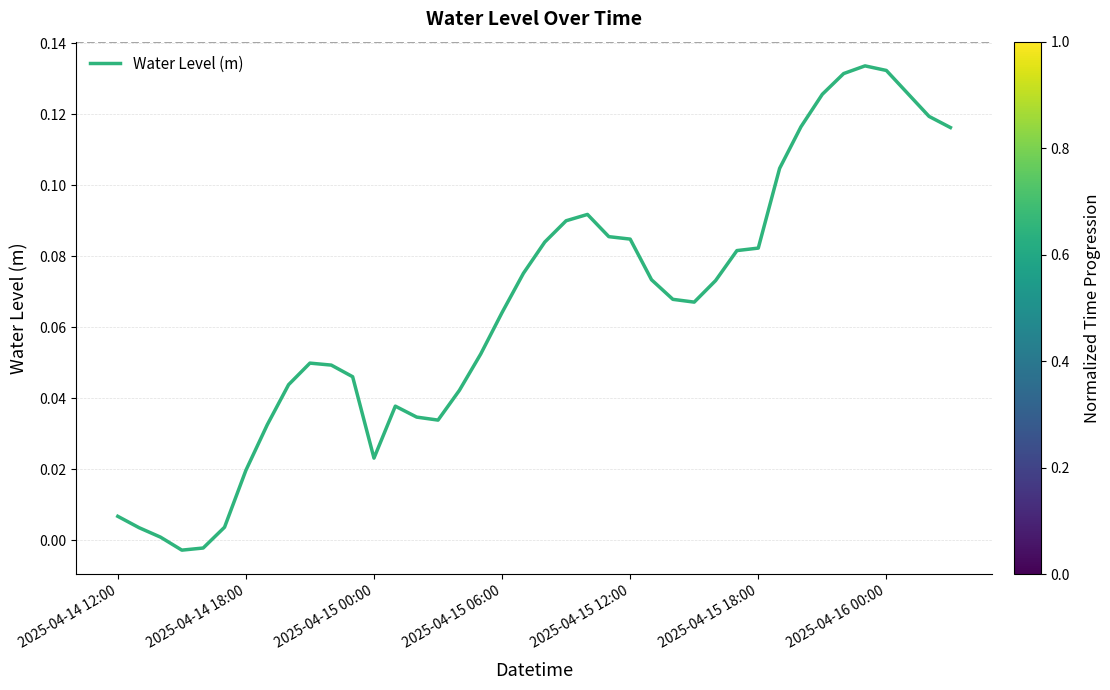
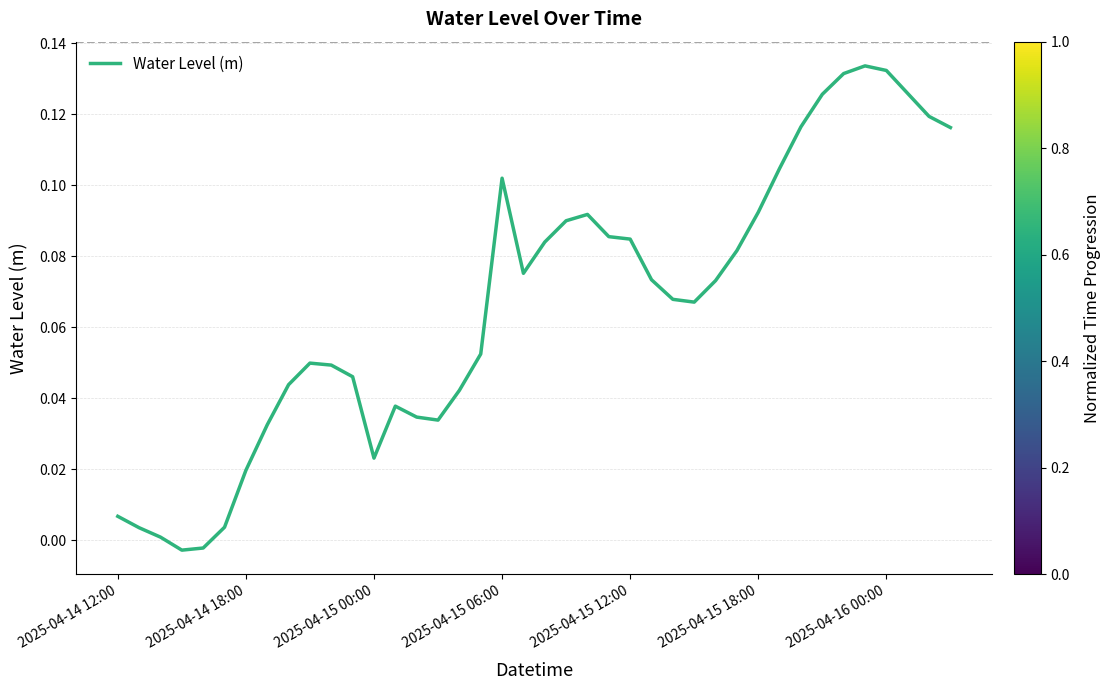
2025-04-15 06:00: 0.064 -> 0.102
2025-04-15 18:00: 0.082 -> 0.092
